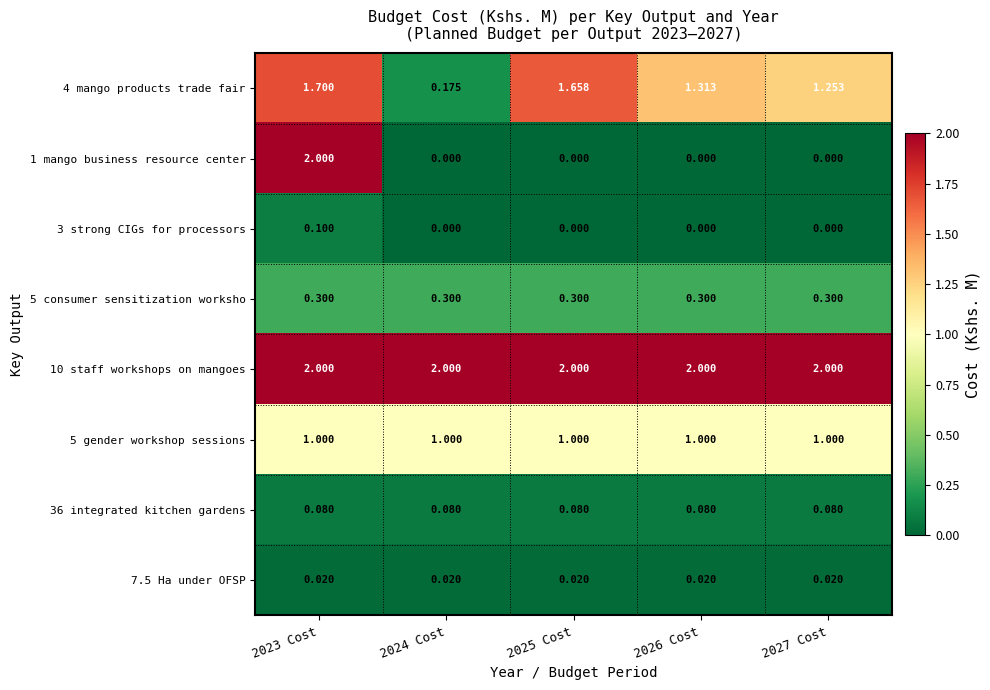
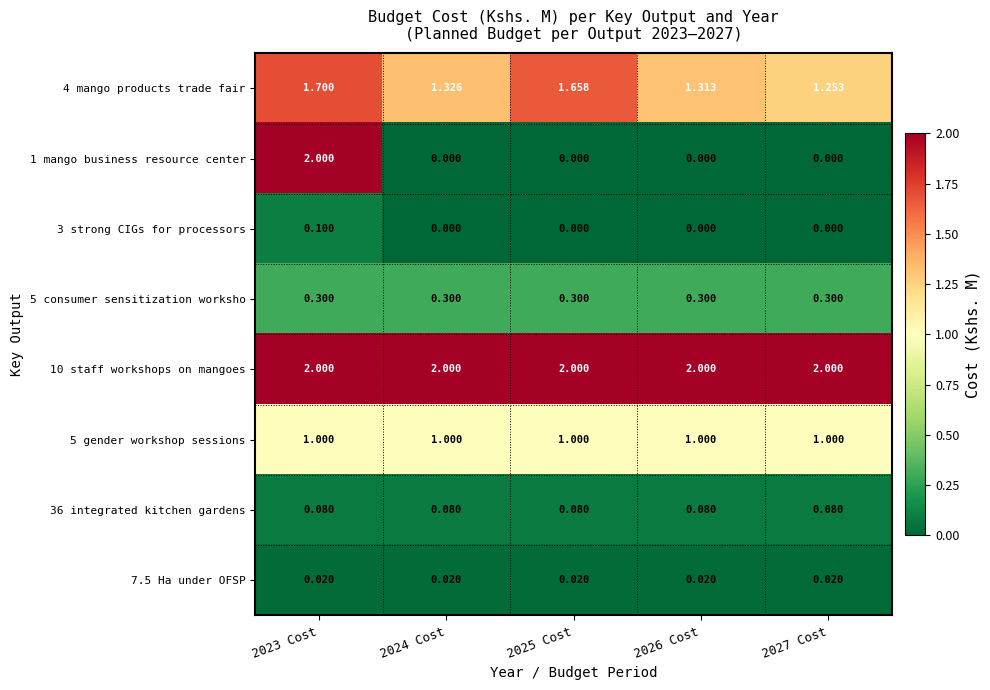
4 mango products trade fair, 2024 Cost: 0.175 -> 1.326
